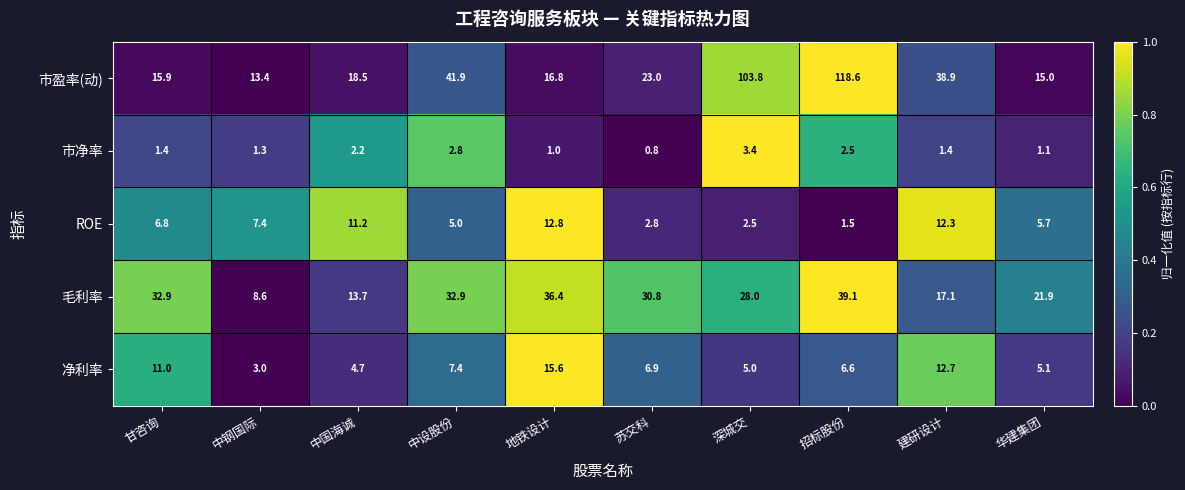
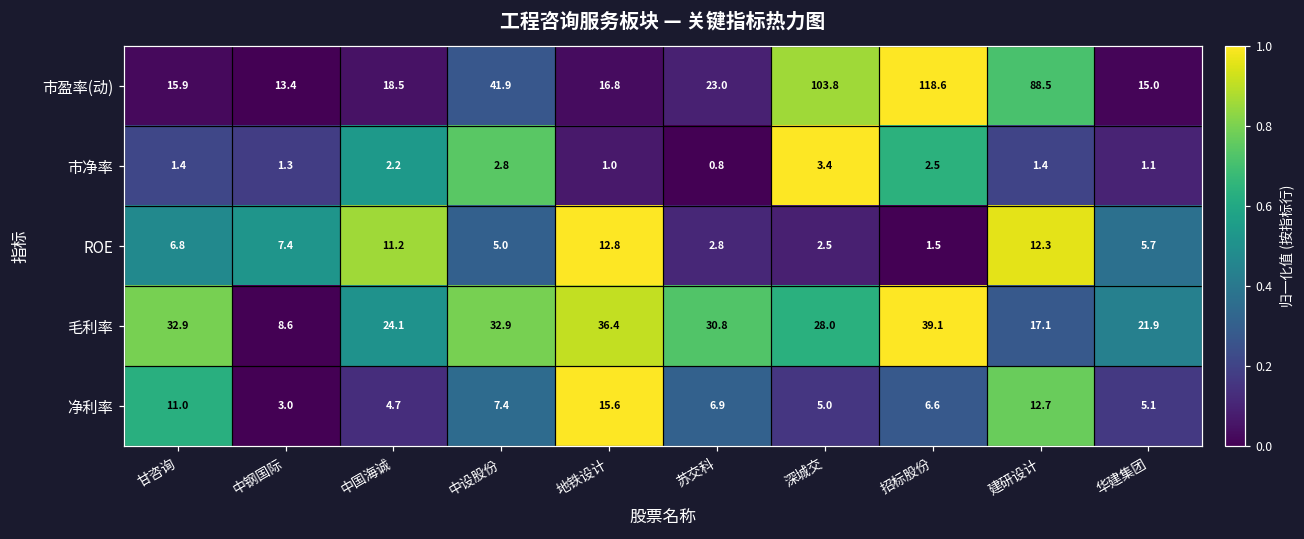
市盈率(动), 建研设计: 38.9 -> 88.5
毛利率, 中国海诚: 13.7 -> 24.1
